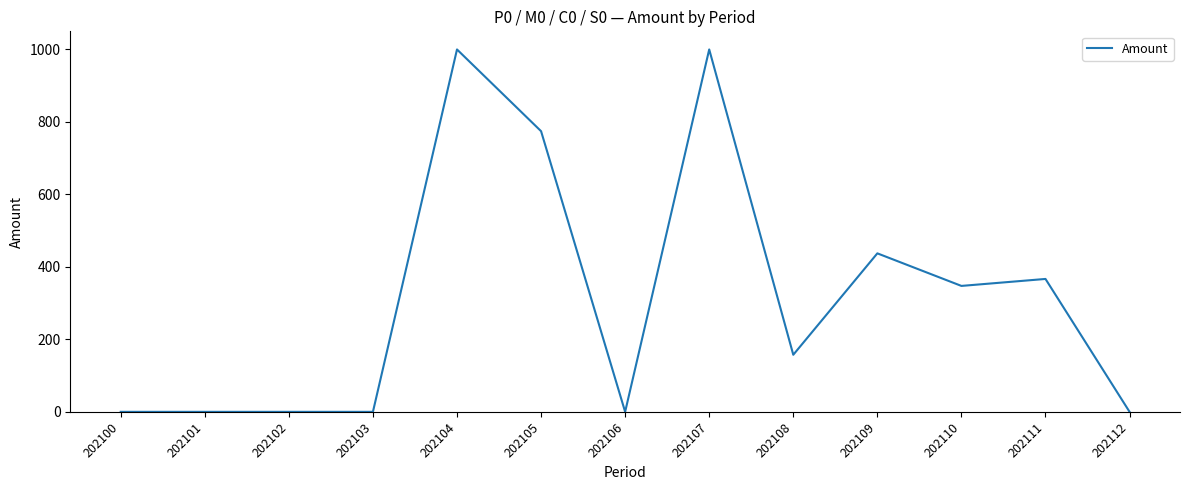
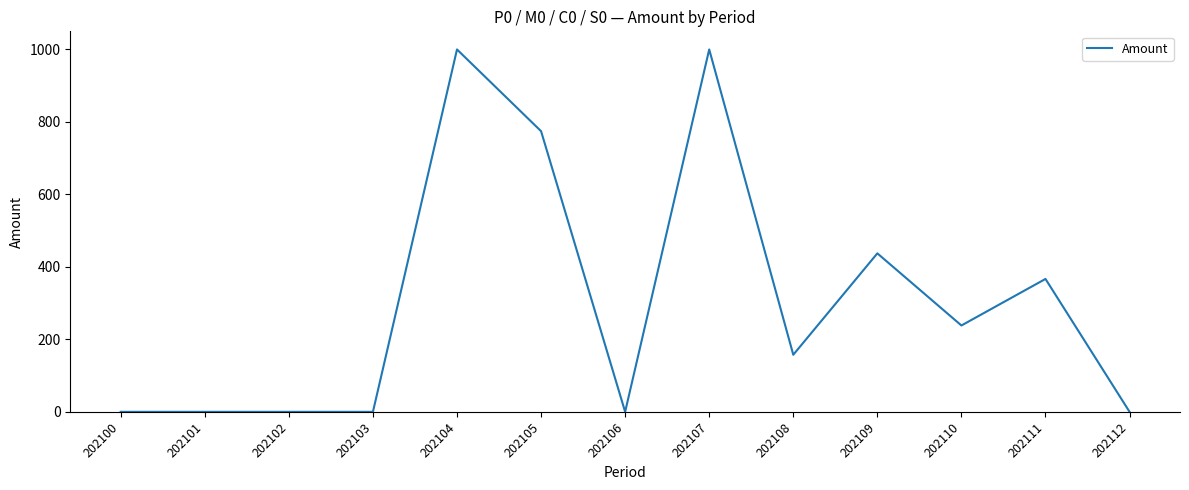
202110: 350 -> 240
